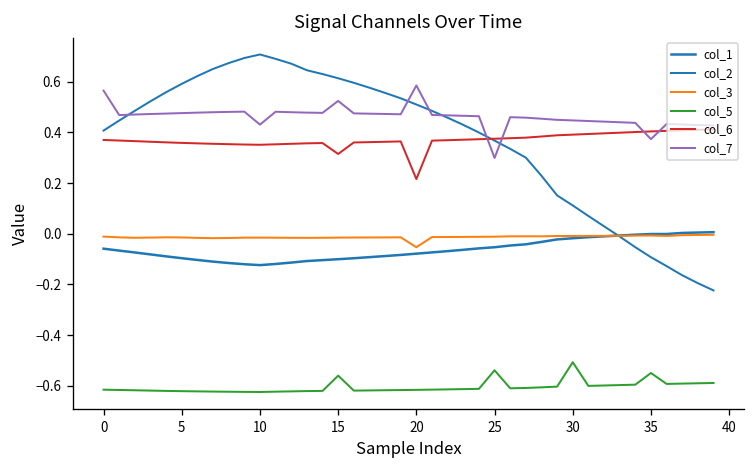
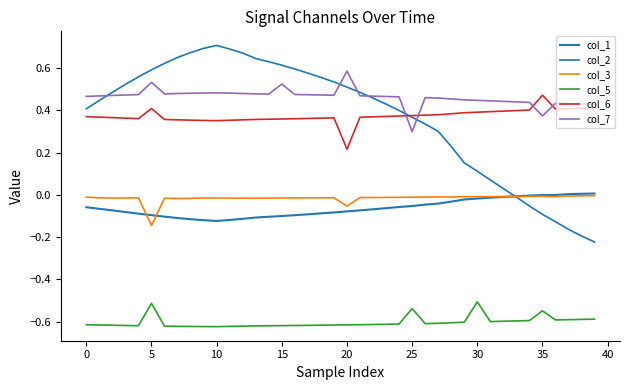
col_7, 0: 0.56 -> 0.47
col_3, 5: -0.01 -> -0.15
col_5, 5: -0.62 -> -0.51
col_6, 5: 0.36 -> 0.41
col_7, 5: 0.48 -> 0.53
col_7, 10: 0.43 -> 0.48
col_5, 15: -0.56 -> -0.62
col_6, 15: 0.31 -> 0.36
col_6, 35: 0.40 -> 0.47
